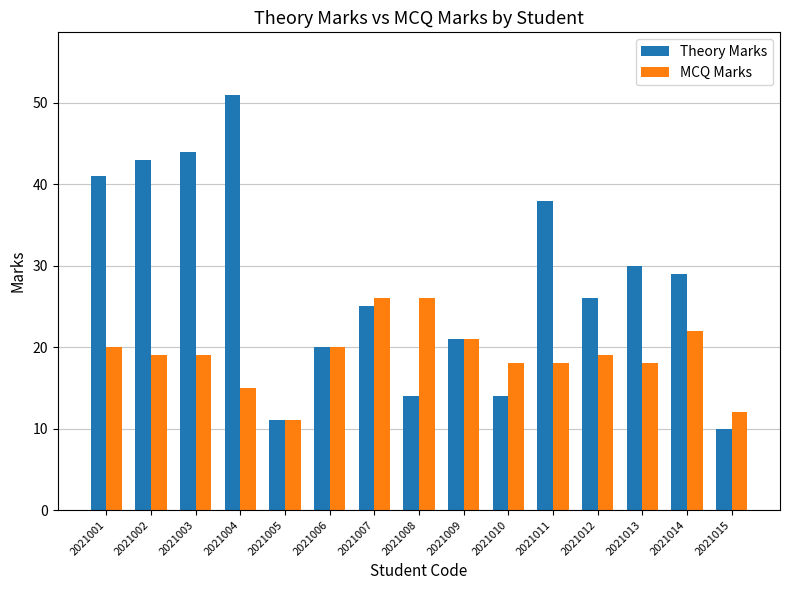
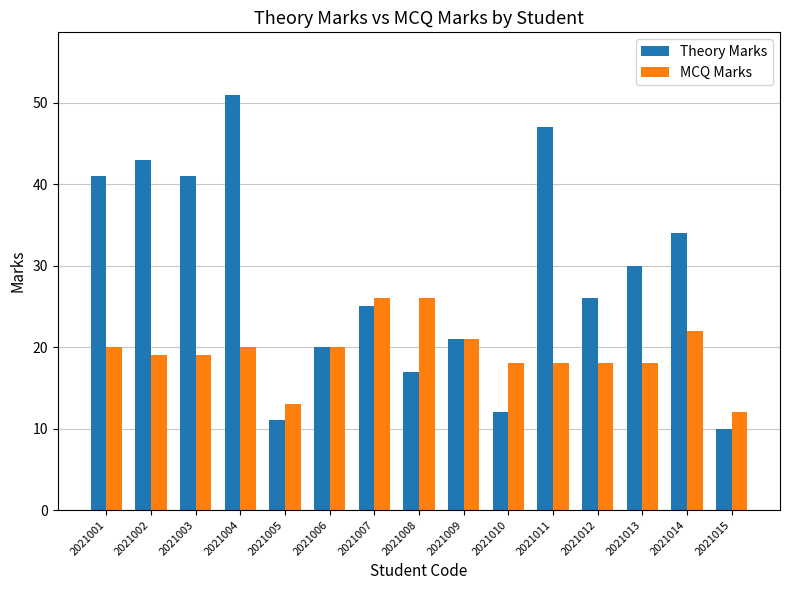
Theory Marks, 2021003: 44 -> 41
MCQ Marks, 2021004: 15 -> 20
MCQ Marks, 2021005: 11 -> 13
Theory Marks, 2021008: 14 -> 17
Theory Marks, 2021010: 14 -> 12
Theory Marks, 2021011: 38 -> 47
MCQ Marks, 2021012: 19 -> 18
Theory Marks, 2021014: 29 -> 34
